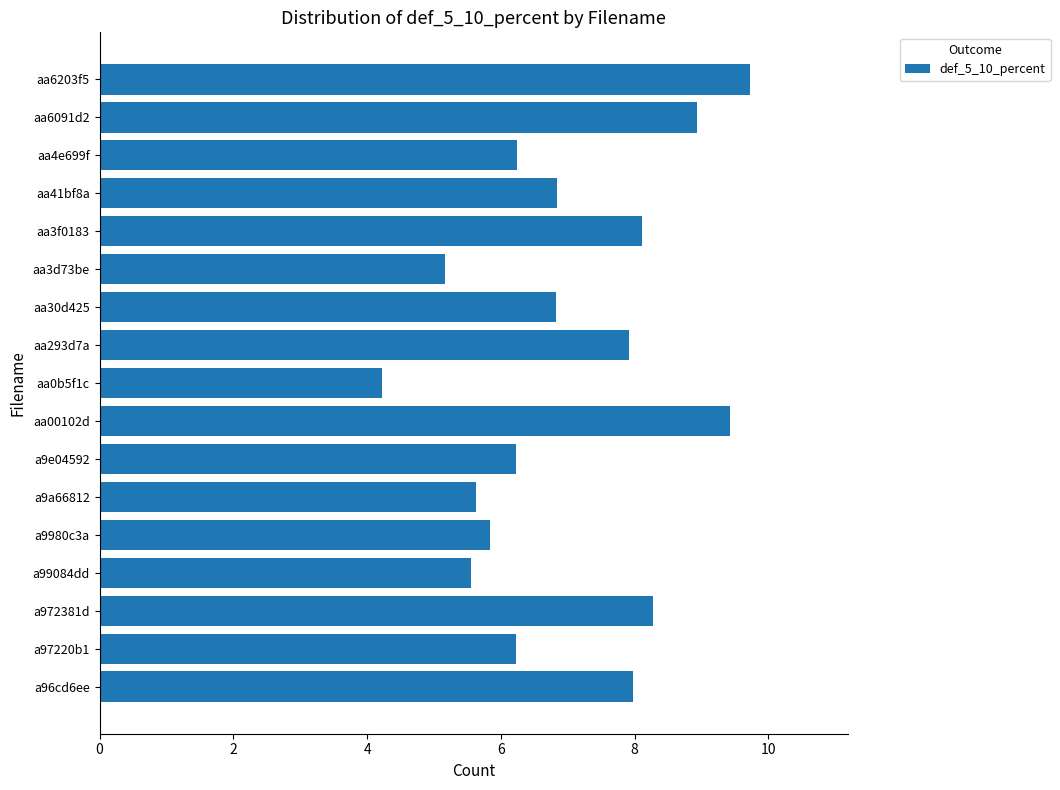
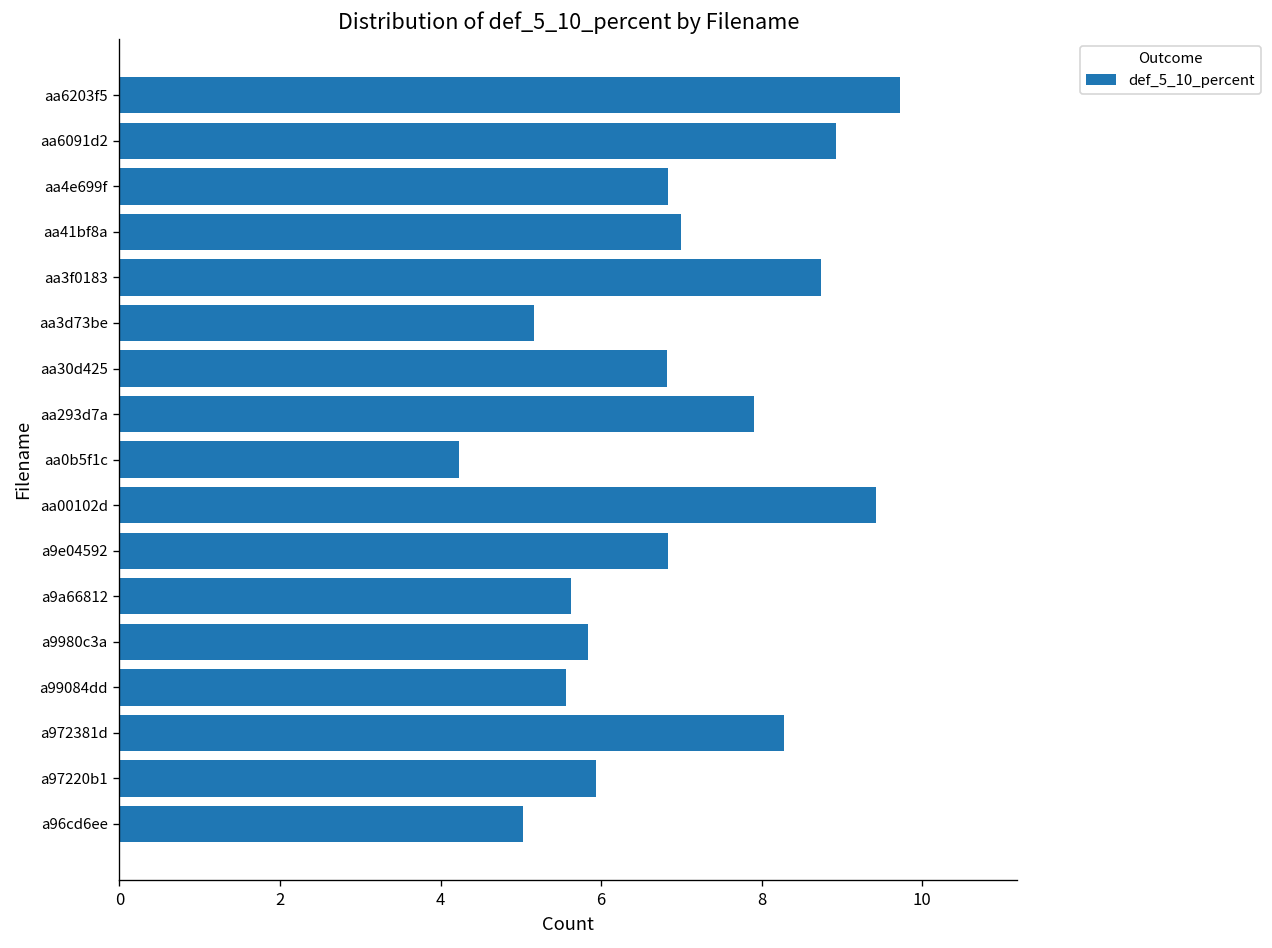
aa4e699f: 6.2 -> 6.8
aa41bf8a: 6.8 -> 7.0
aa3f0183: 8.1 -> 8.7
a9e04592: 6.2 -> 6.8
a97220b1: 6.2 -> 5.9
a96cd6ee: 8.0 -> 5.0
